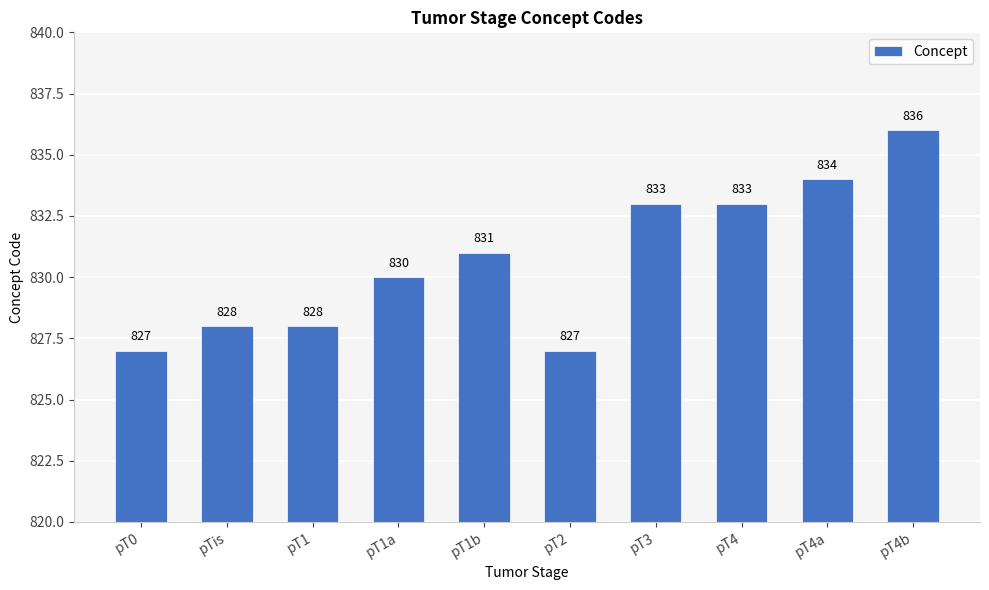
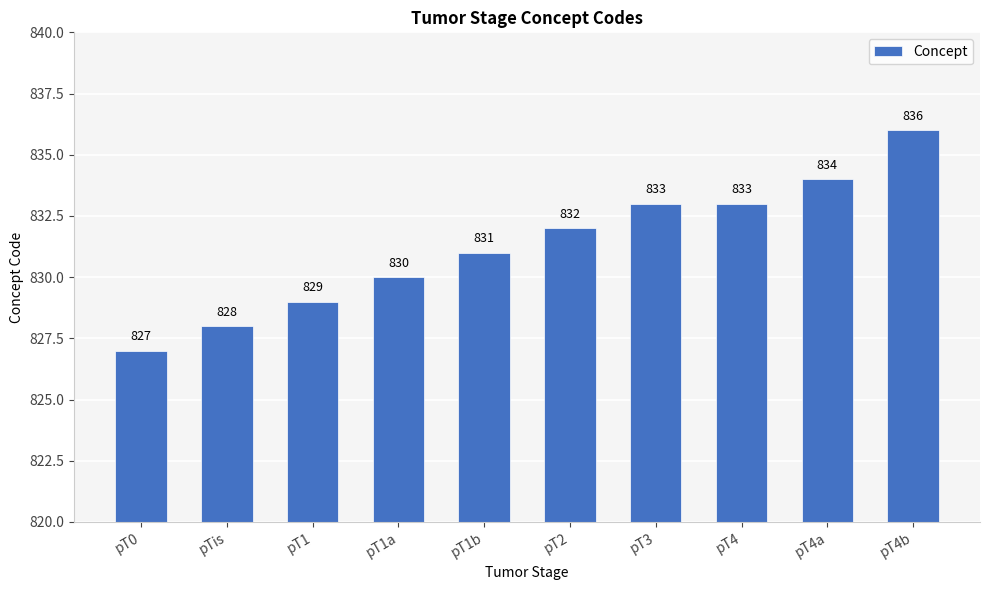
pT1: 828 -> 829
pT2: 827 -> 832
